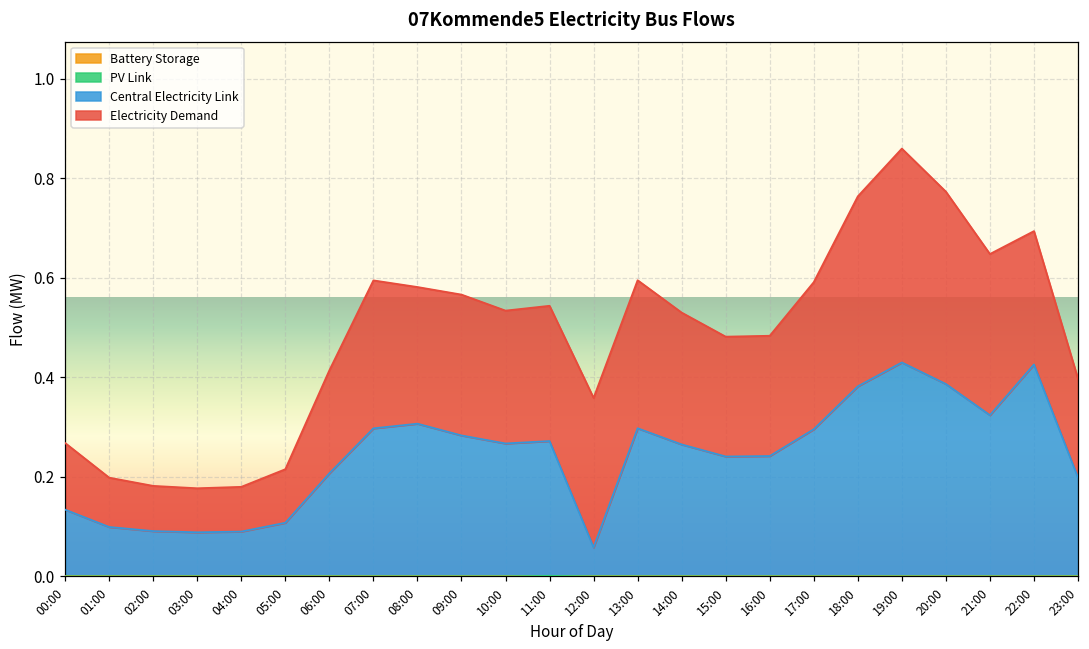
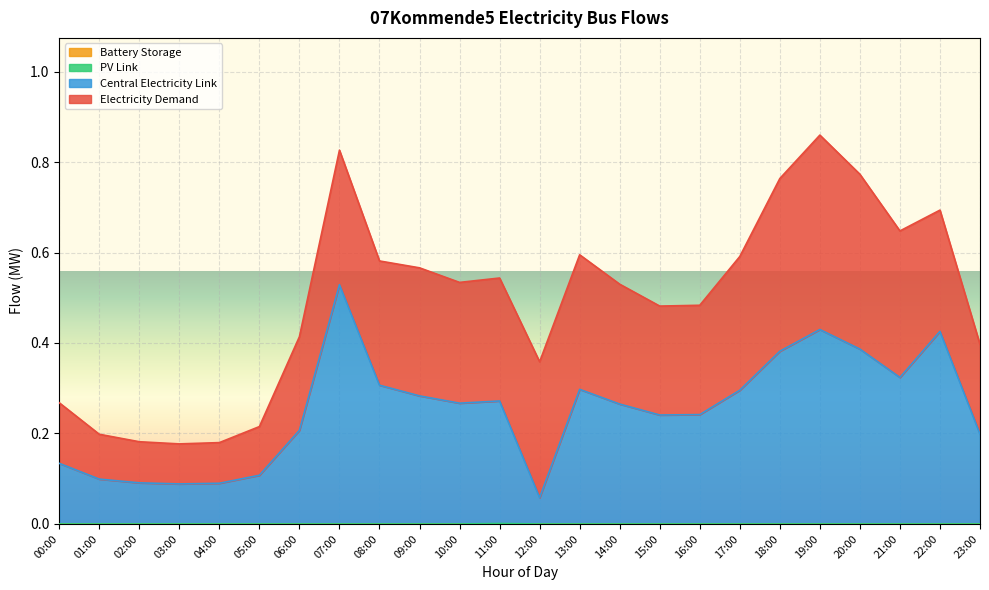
Central Electricity Link, 07:00: 0.30 -> 0.53
